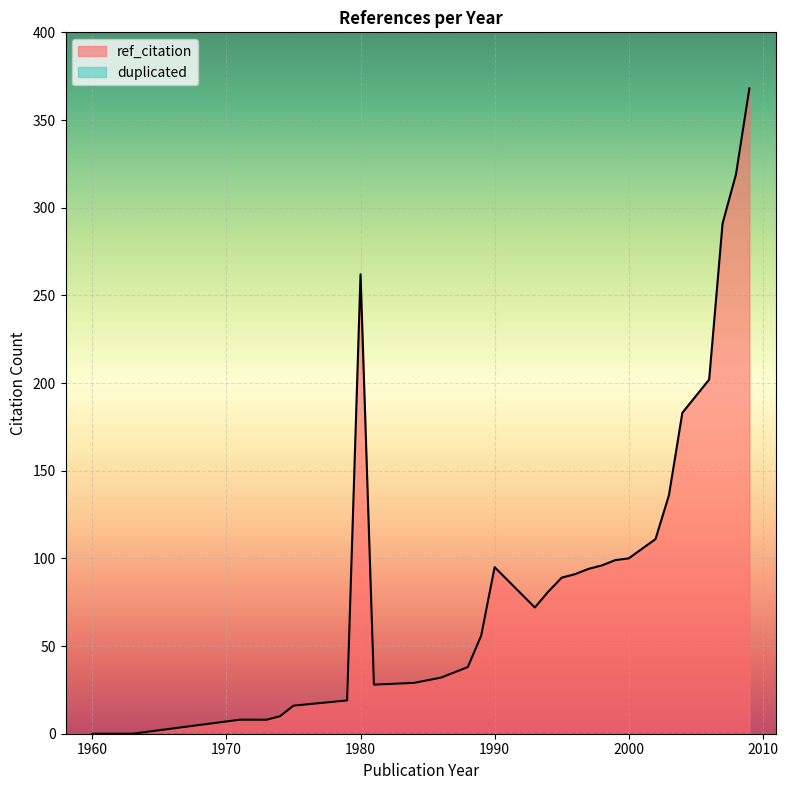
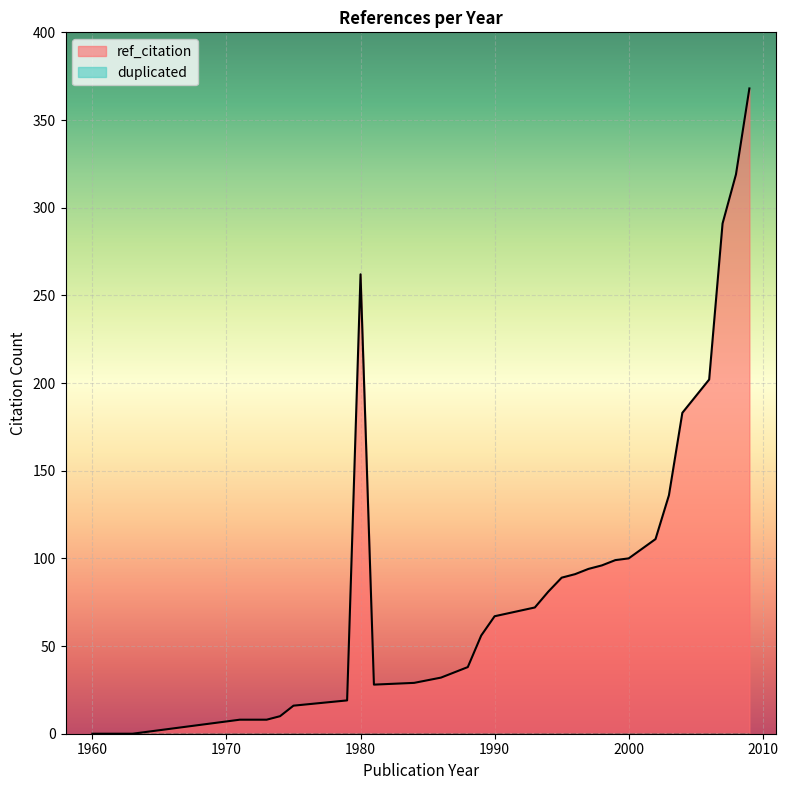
ref_citation, 1990: 95 -> 67
